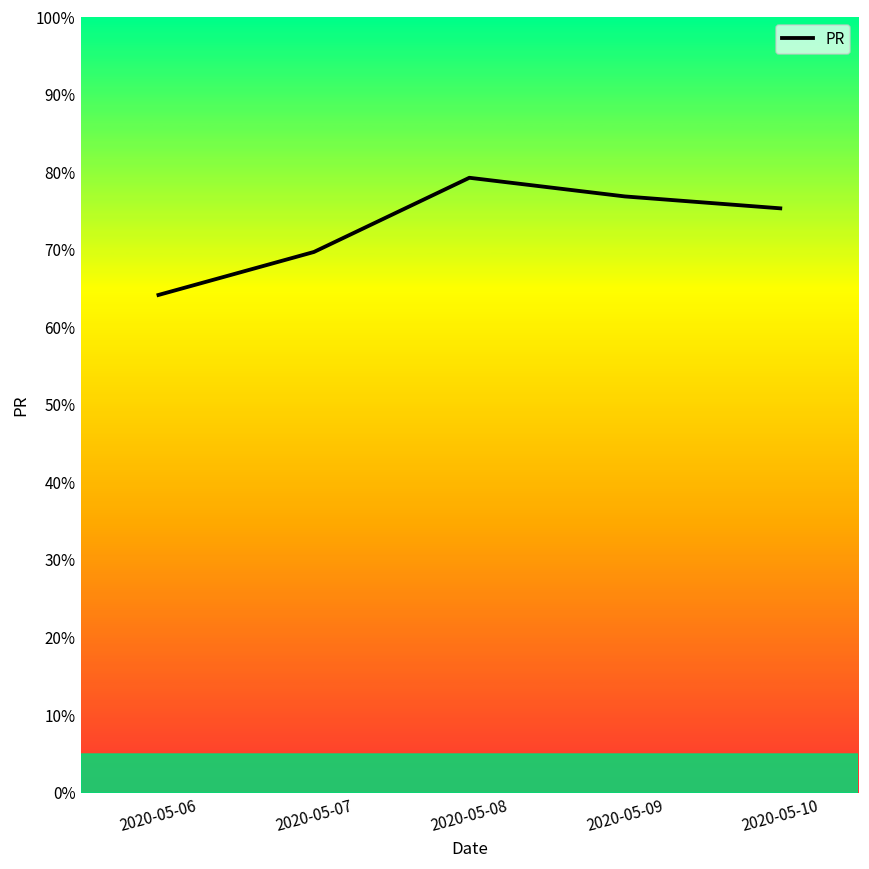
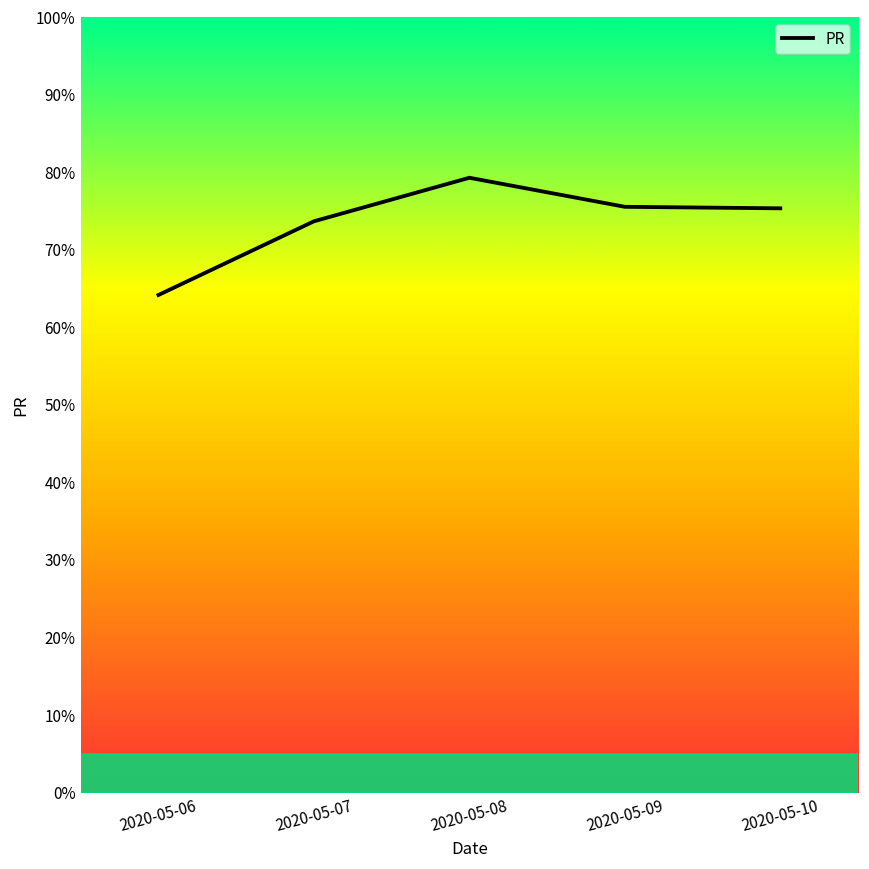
2020-05-07: 70% -> 74%
2020-05-09: 77% -> 76%
